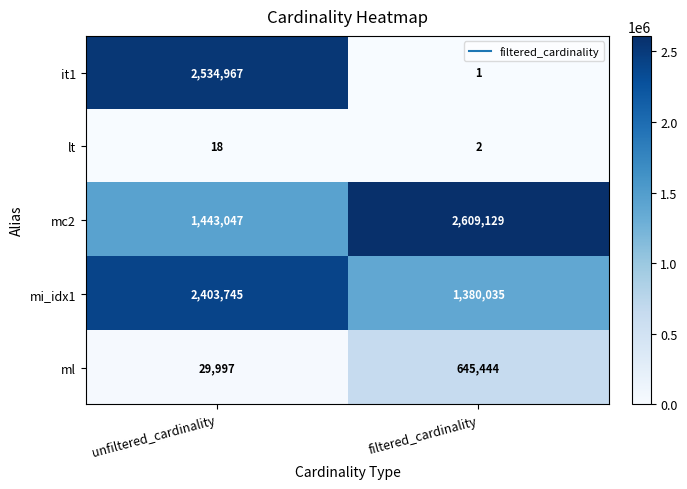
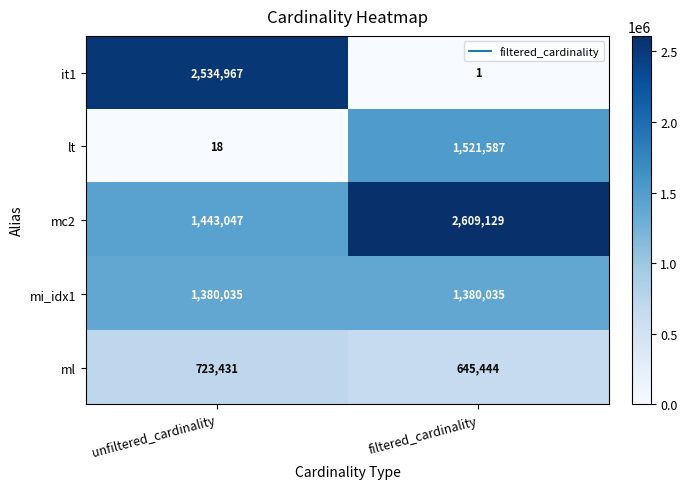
lt, filtered_cardinality: 2 -> 1,521,587
mi_idx1, unfiltered_cardinality: 2,403,745 -> 1,380,035
ml, unfiltered_cardinality: 29,997 -> 723,431
